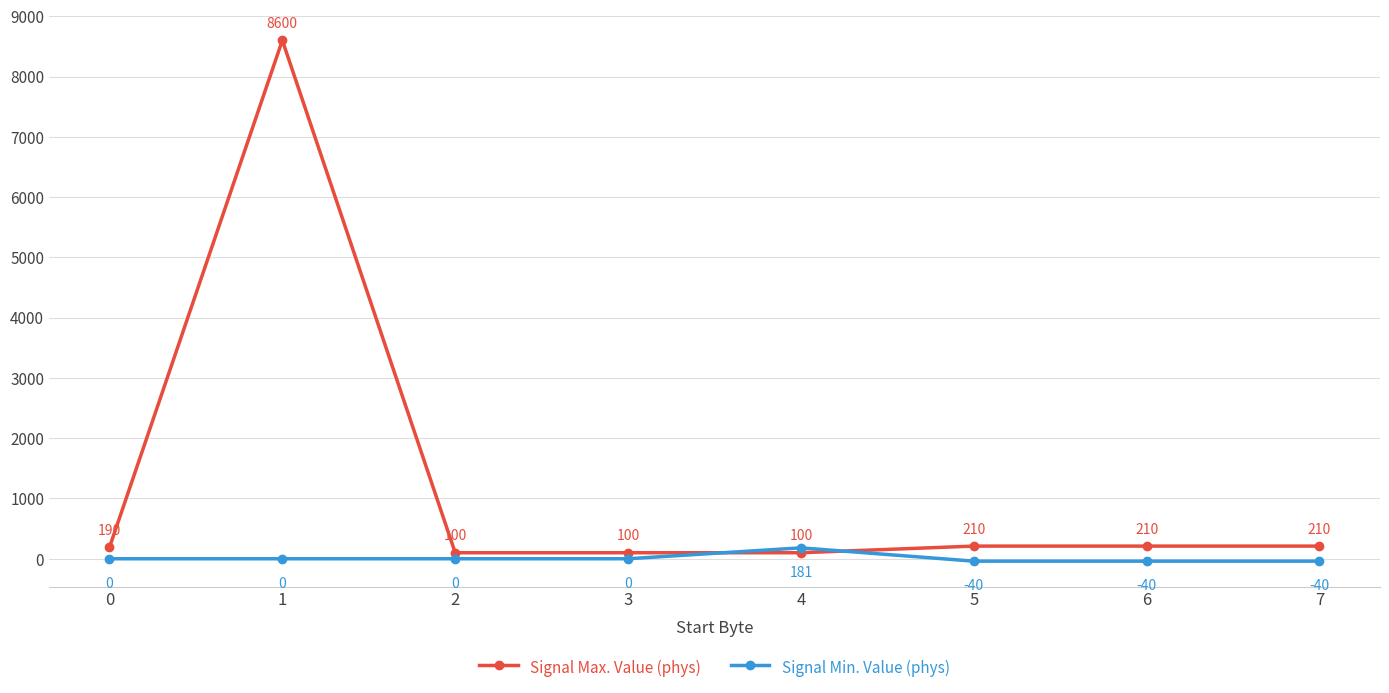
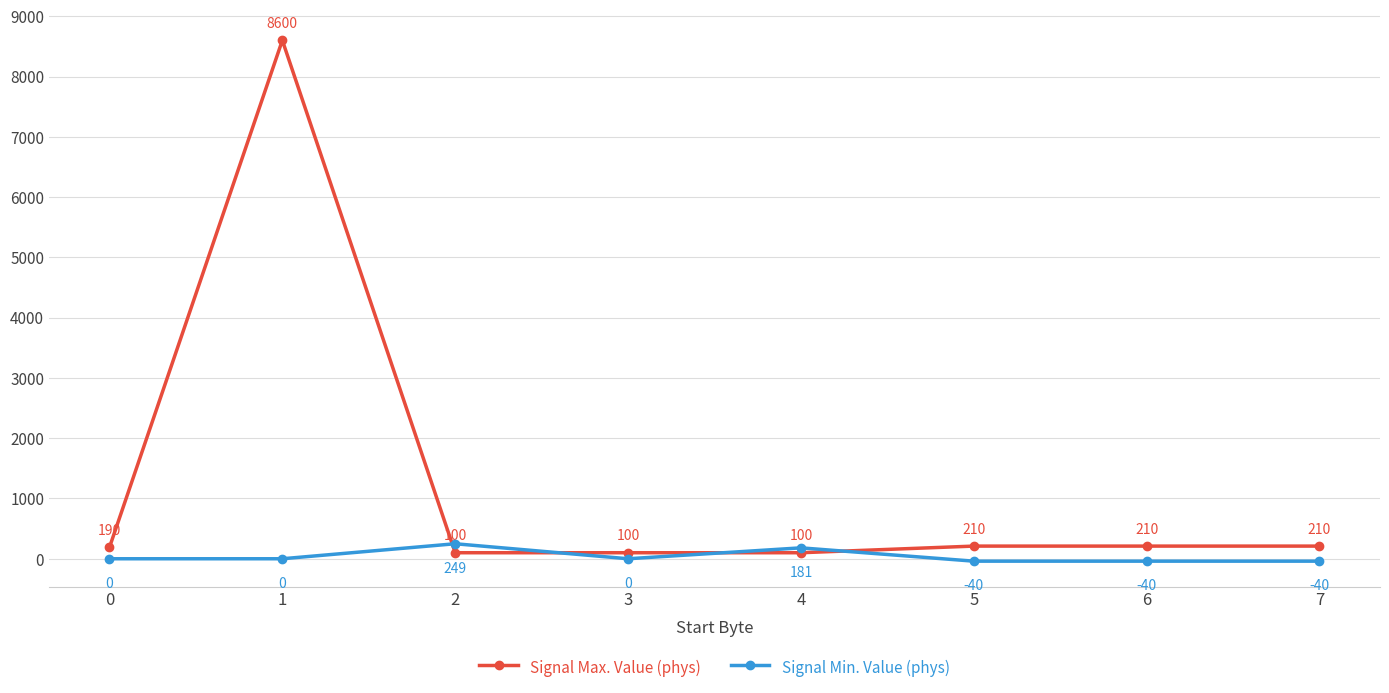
Signal Min. Value (phys), 2: 0 -> 249
